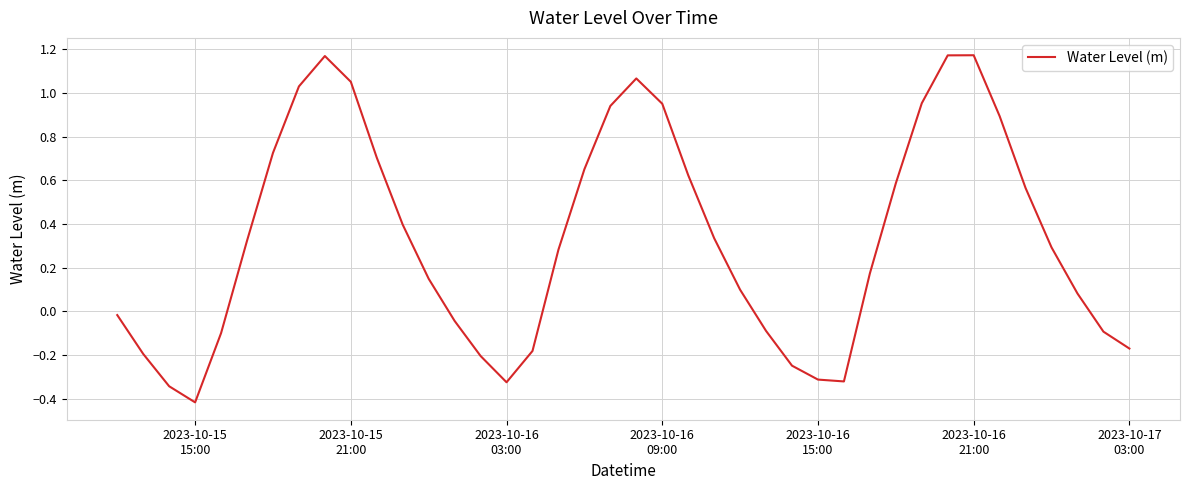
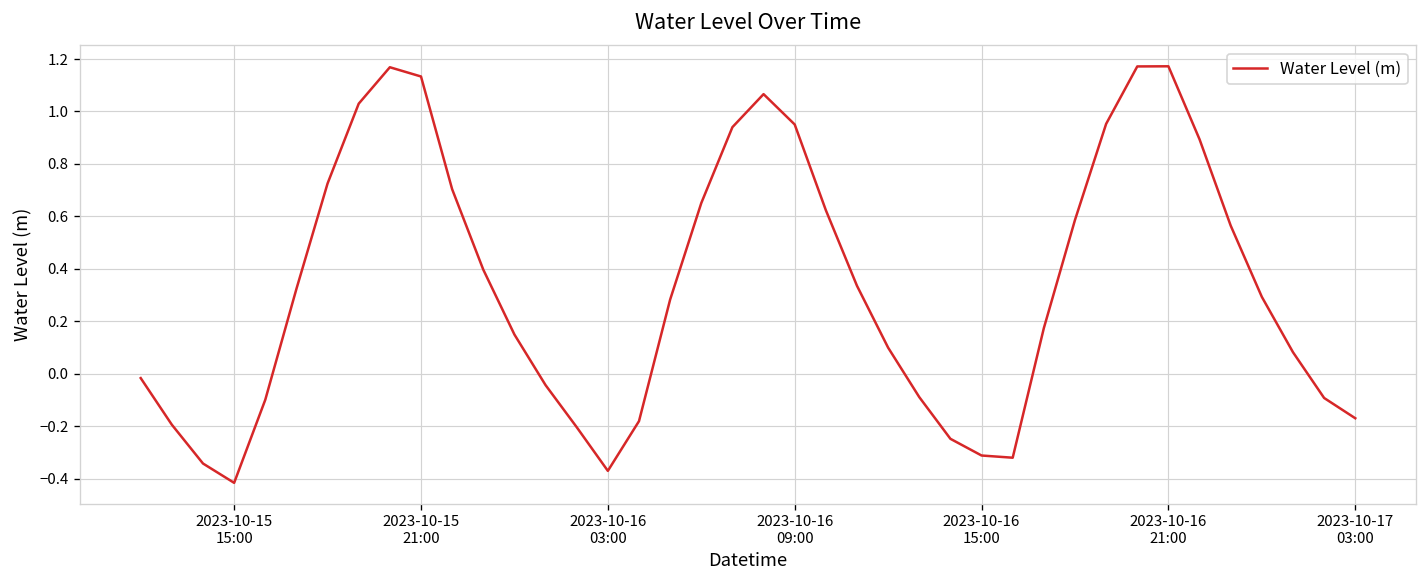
2023-10-15 21:00: 1.05 -> 1.13
2023-10-16 03:00: -0.32 -> -0.37
